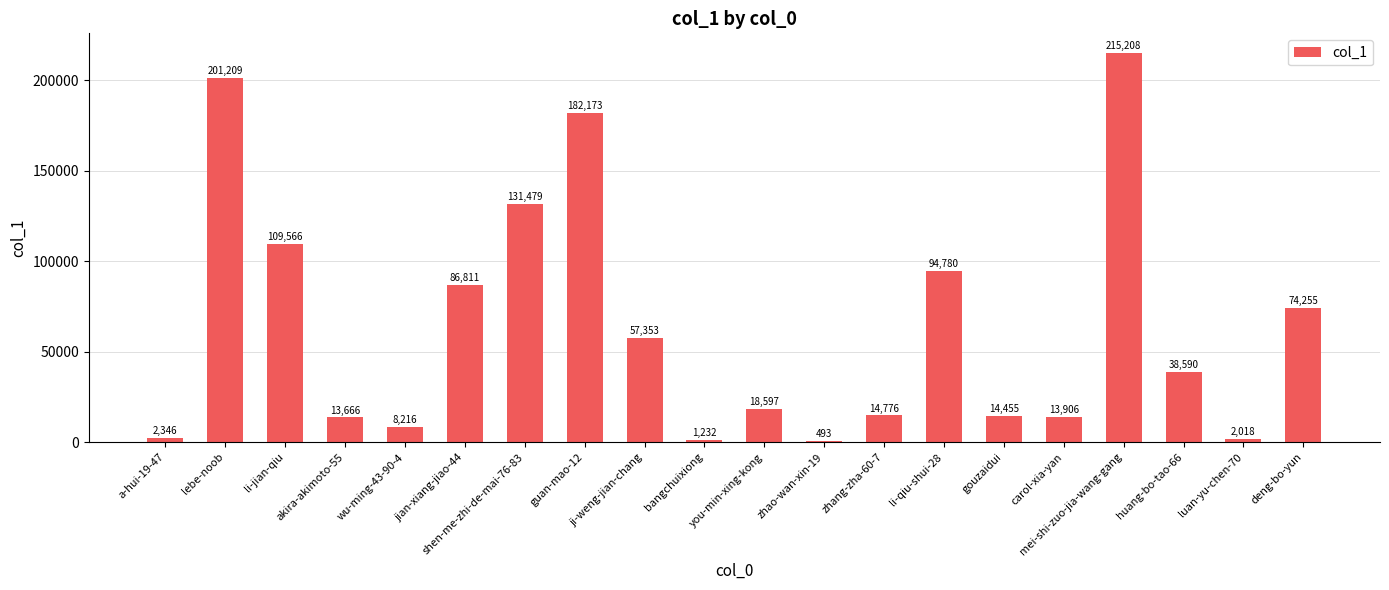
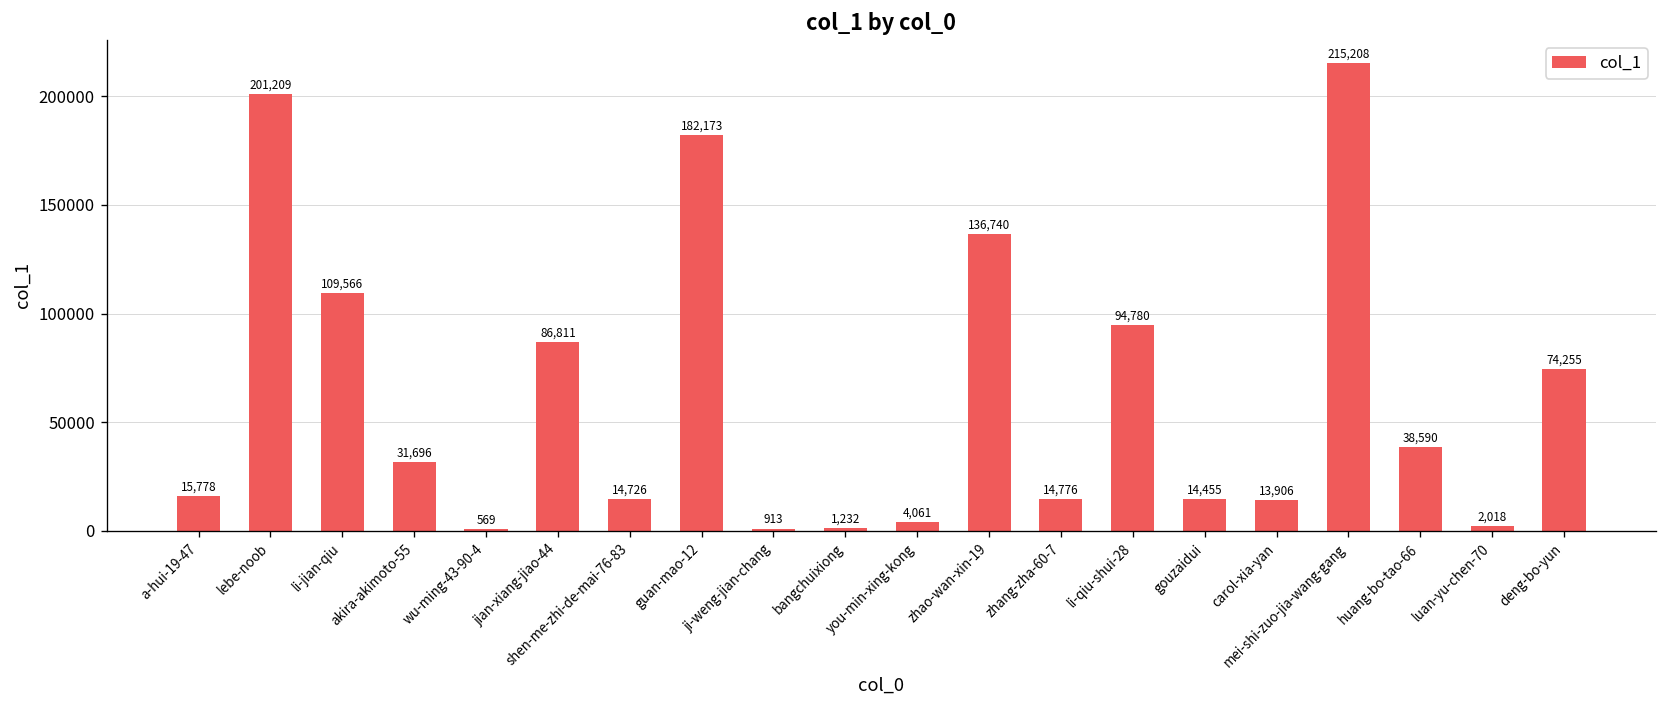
a-hui-19-47: 2,346 -> 15,778
akira-akimoto-55: 13,666 -> 31,696
wu-ming-43-90-4: 8,216 -> 569
shen-me-zhi-de-mai-76-83: 131,479 -> 14,726
ji-weng-jian-chang: 57,353 -> 913
you-min-xing-kong: 18,597 -> 4,061
zhao-wan-xin-19: 493 -> 136,740
